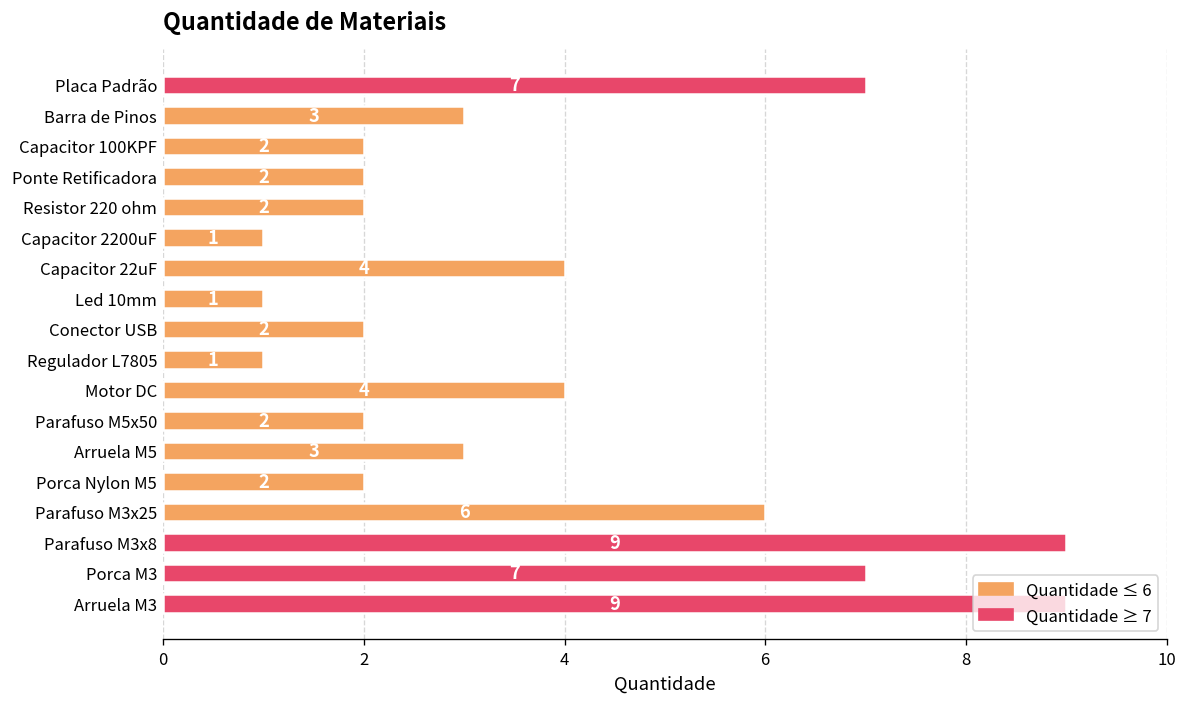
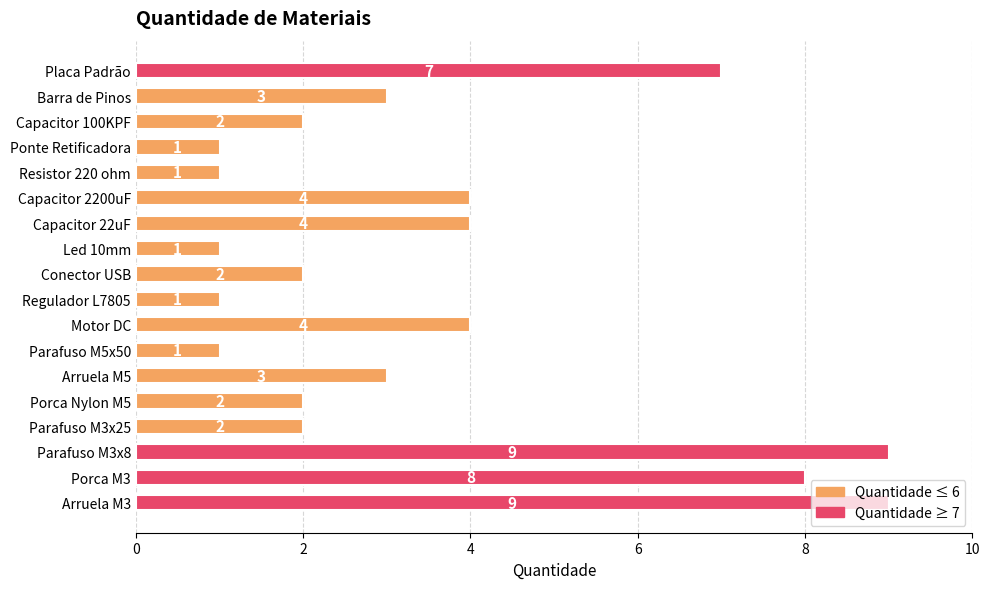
Ponte Retificadora: 2 -> 1
Resistor 220 ohm: 2 -> 1
Capacitor 2200uF: 1 -> 4
Parafuso M5x50: 2 -> 1
Parafuso M3x25: 6 -> 2
Porca M3: 7 -> 8
